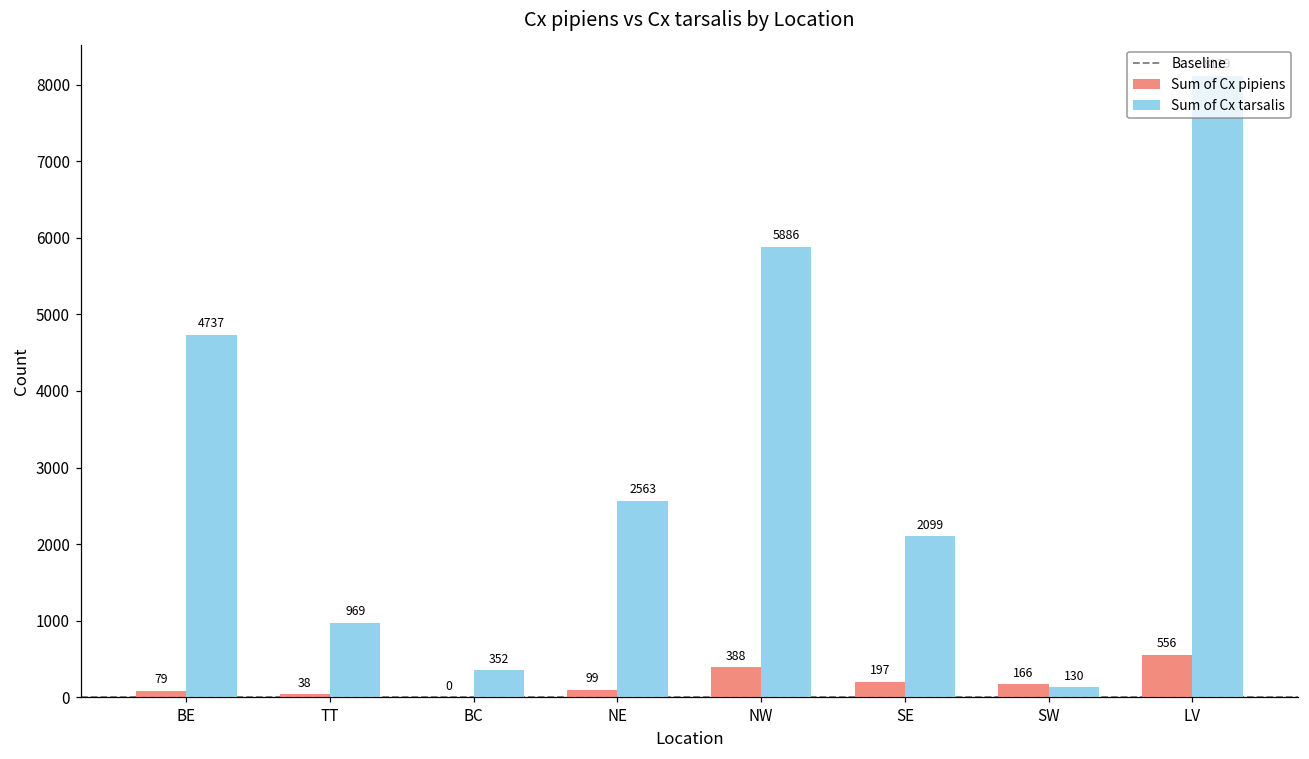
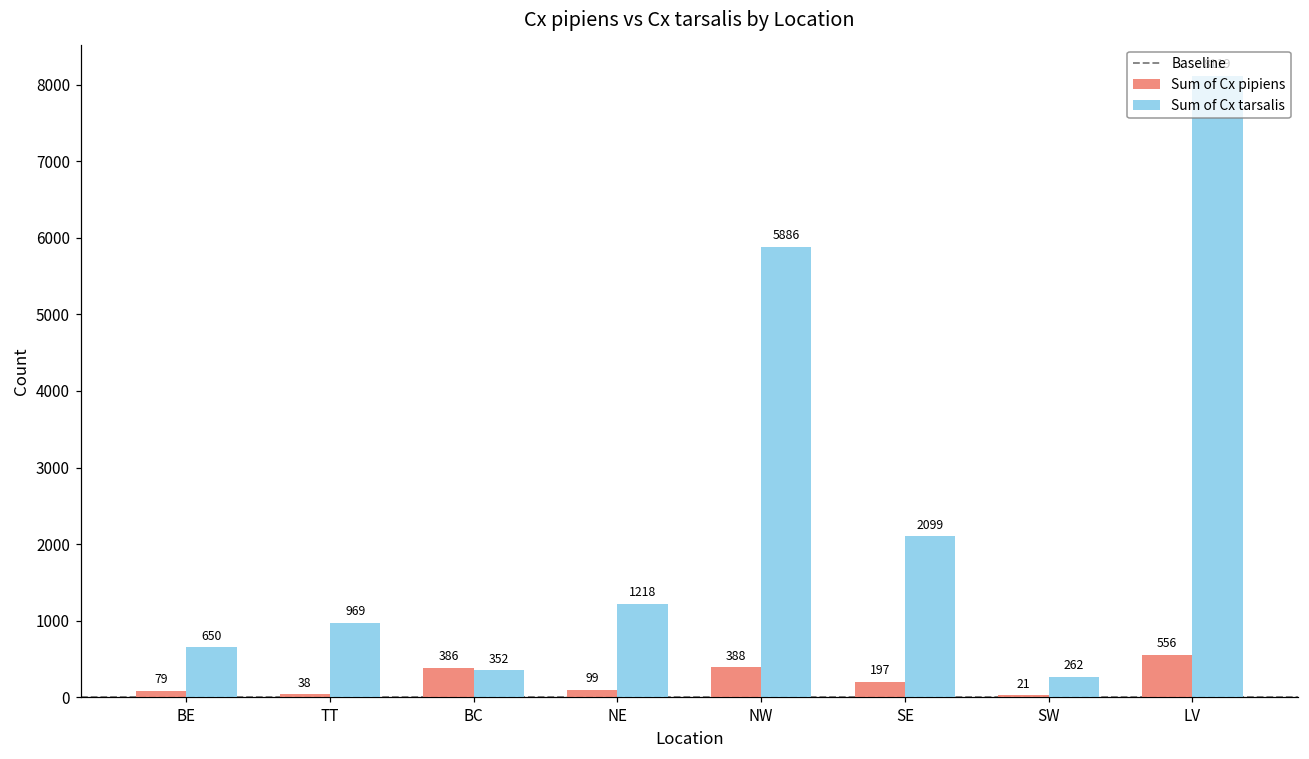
Sum of Cx tarsalis, BE: 4737 -> 650
Sum of Cx pipiens, BC: 0 -> 386
Sum of Cx tarsalis, NE: 2563 -> 1218
Sum of Cx pipiens, SW: 166 -> 21
Sum of Cx tarsalis, SW: 130 -> 262
